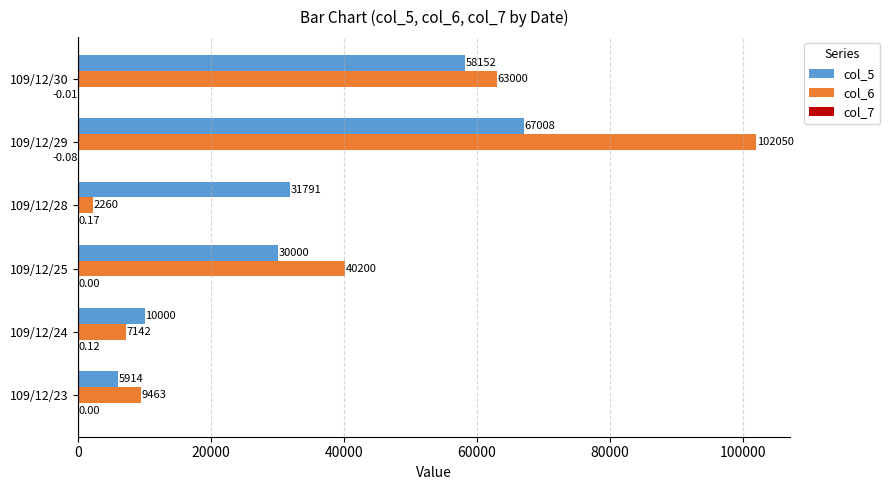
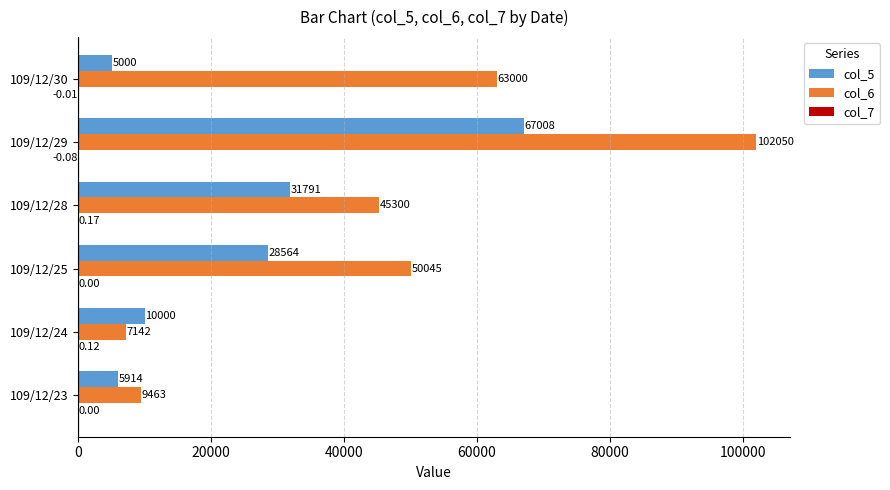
col_5, 109/12/30: 58152 -> 5000
col_6, 109/12/28: 2260 -> 45300
col_5, 109/12/25: 30000 -> 28564
col_6, 109/12/25: 40200 -> 50045
